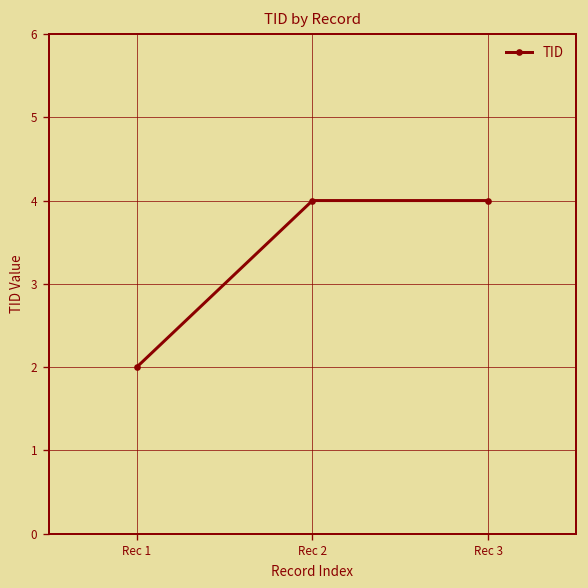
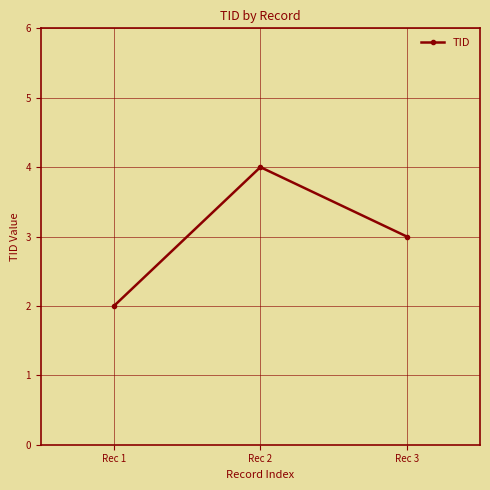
Rec 3: 4 -> 3
